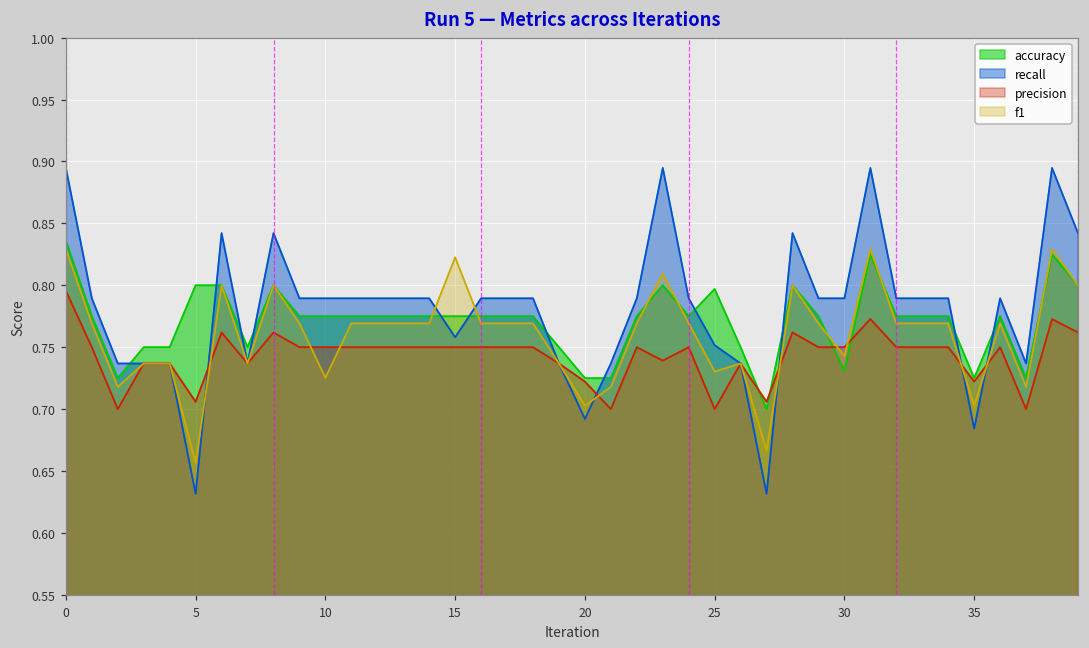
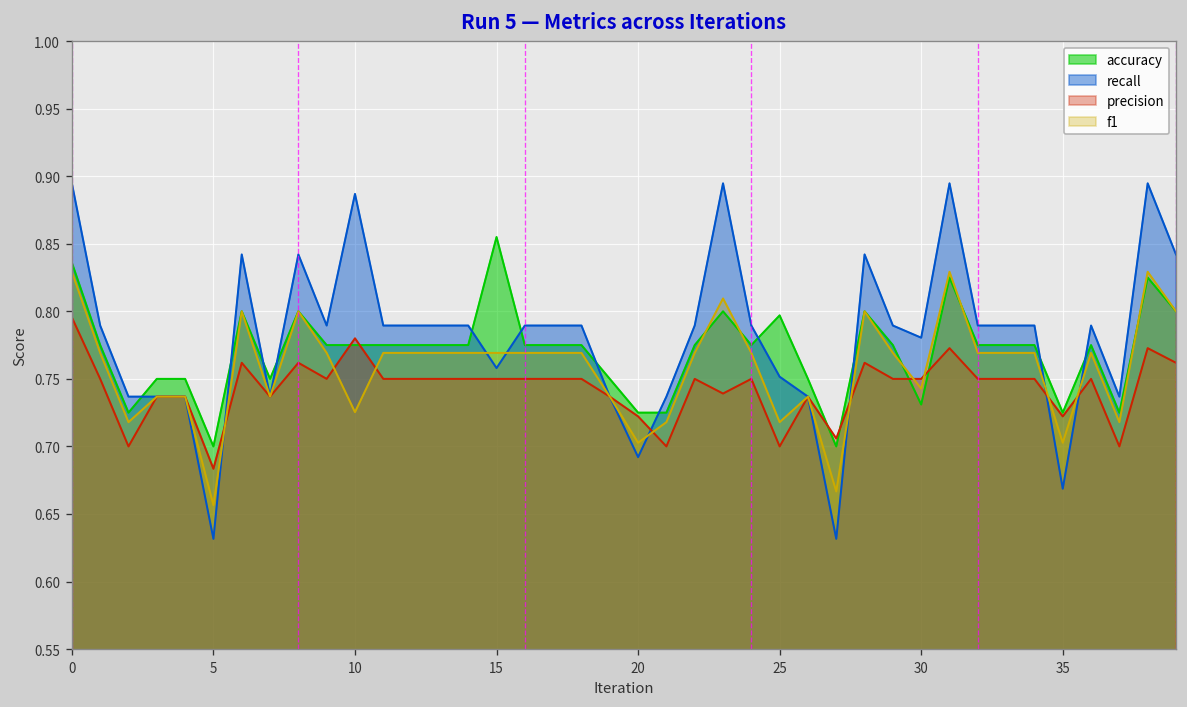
accuracy, 5: 0.8 -> 0.7
precision, 5: 0.706 -> 0.683
recall, 10: 0.789 -> 0.887
precision, 10: 0.75 -> 0.78
accuracy, 15: 0.775 -> 0.855
f1, 15: 0.823 -> 0.769
f1, 25: 0.730 -> 0.718
recall, 30: 0.789 -> 0.780
recall, 35: 0.684 -> 0.669
